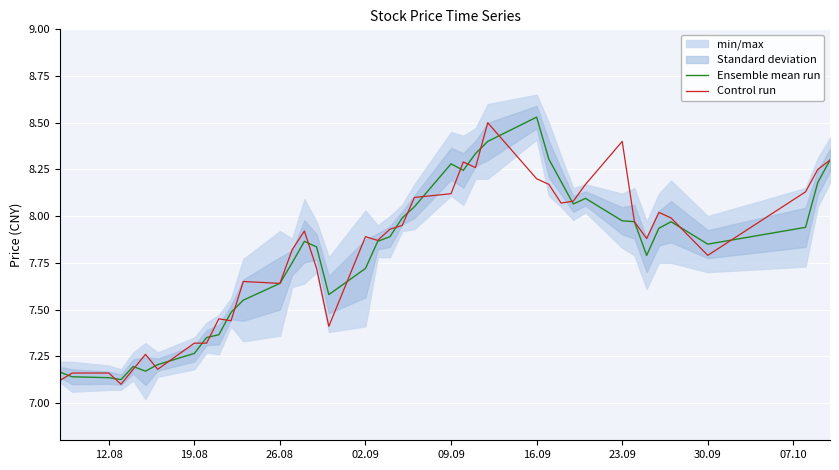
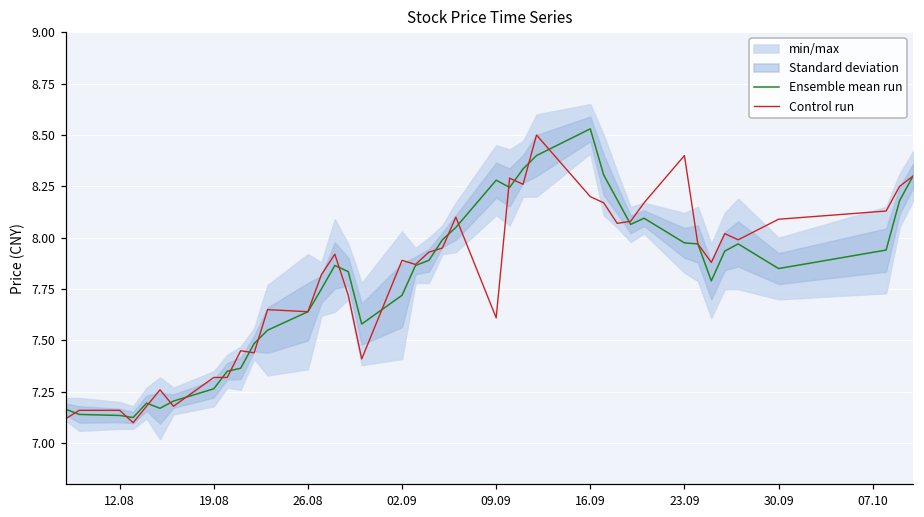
Control run, 09.09: 8.12 -> 7.61
Control run, 30.09: 7.79 -> 8.09
